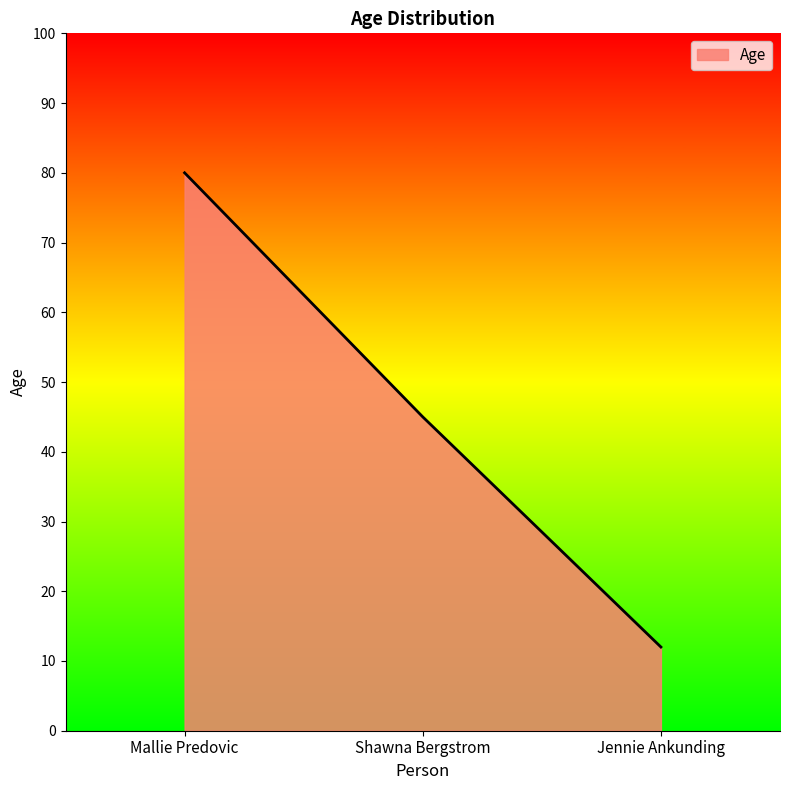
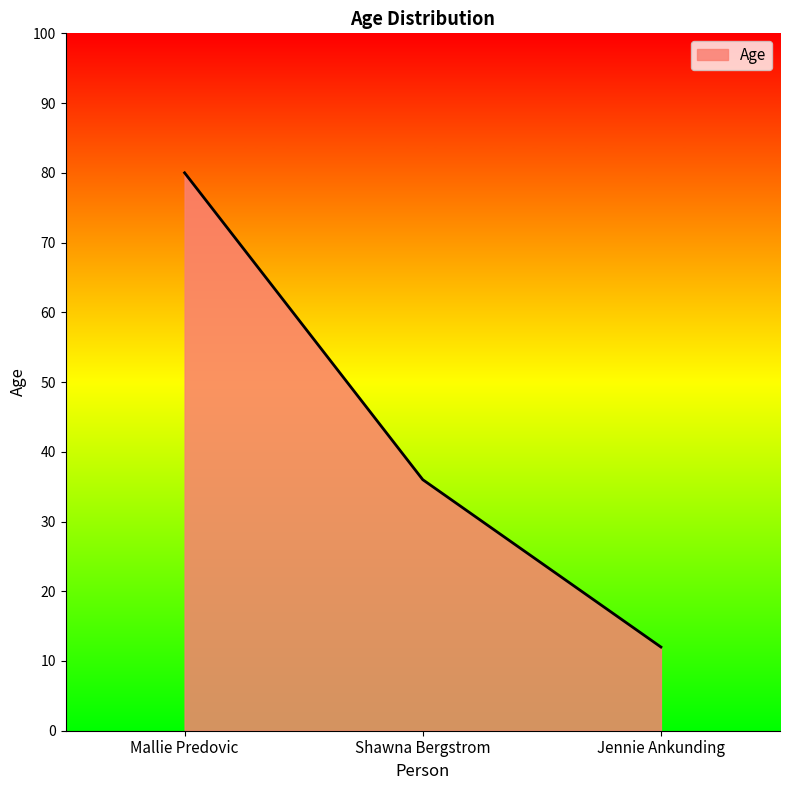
Shawna Bergstrom: 45 -> 36
